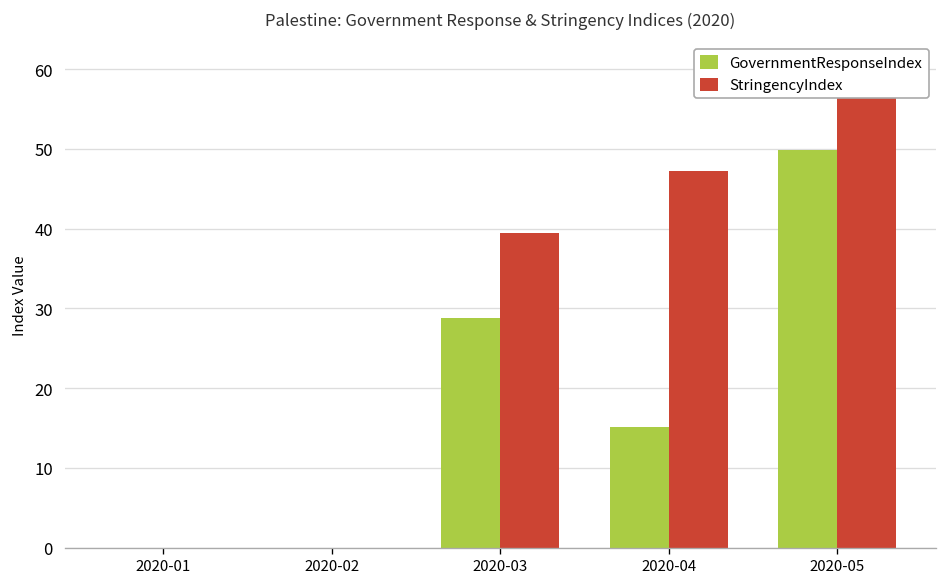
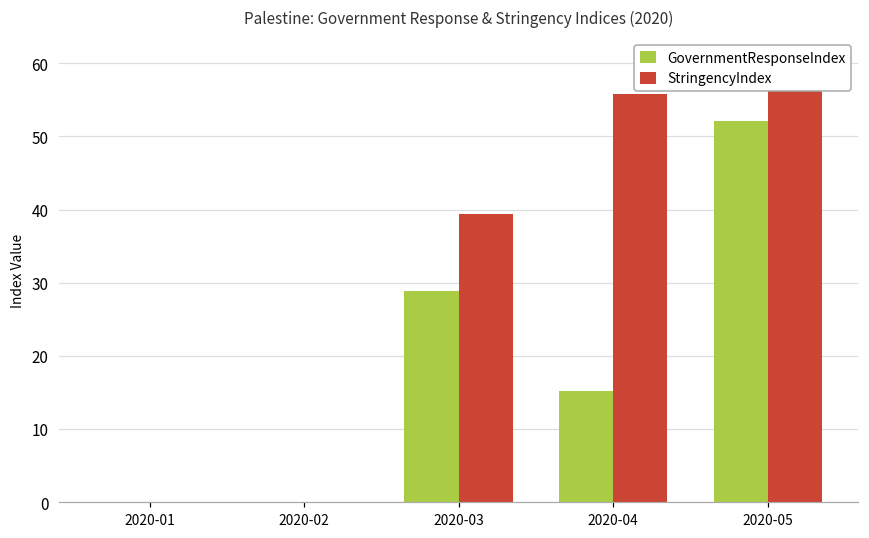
StringencyIndex, 2020-04: 47 -> 56
GovernmentResponseIndex, 2020-05: 50 -> 52
